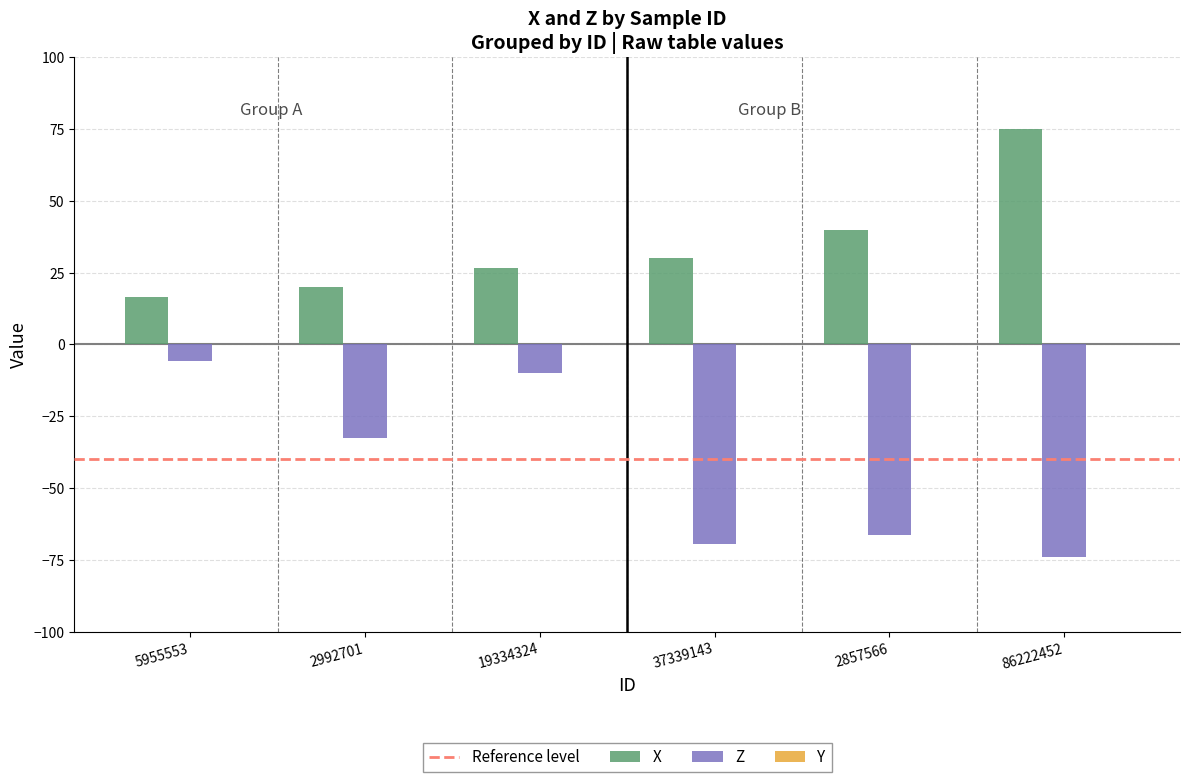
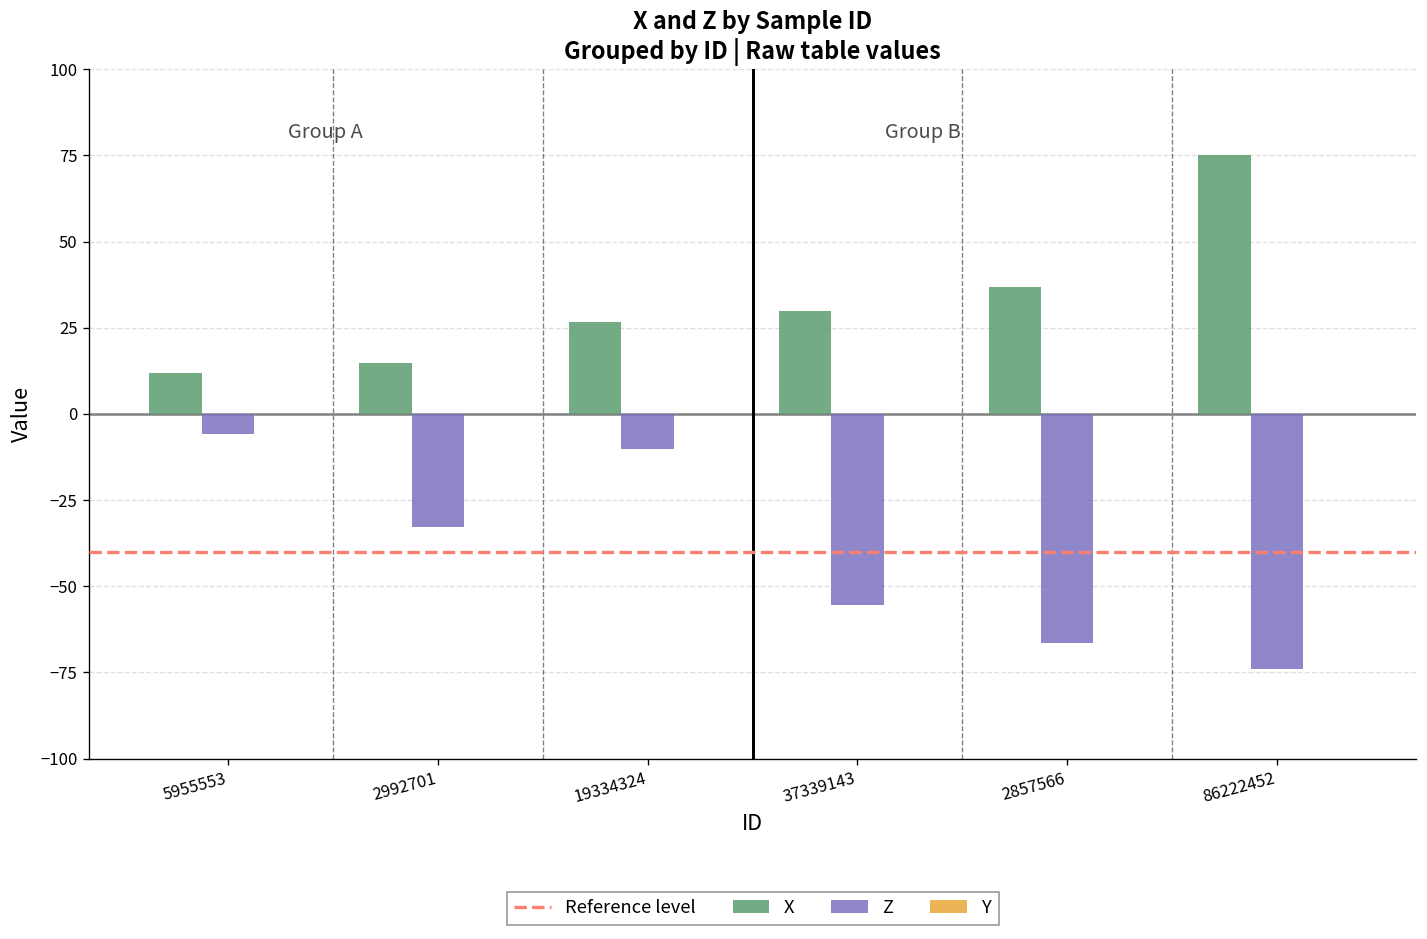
X, 5955553: 17 -> 12
X, 2992701: 20 -> 15
Z, 37339143: -70 -> -56
X, 2857566: 40 -> 37
